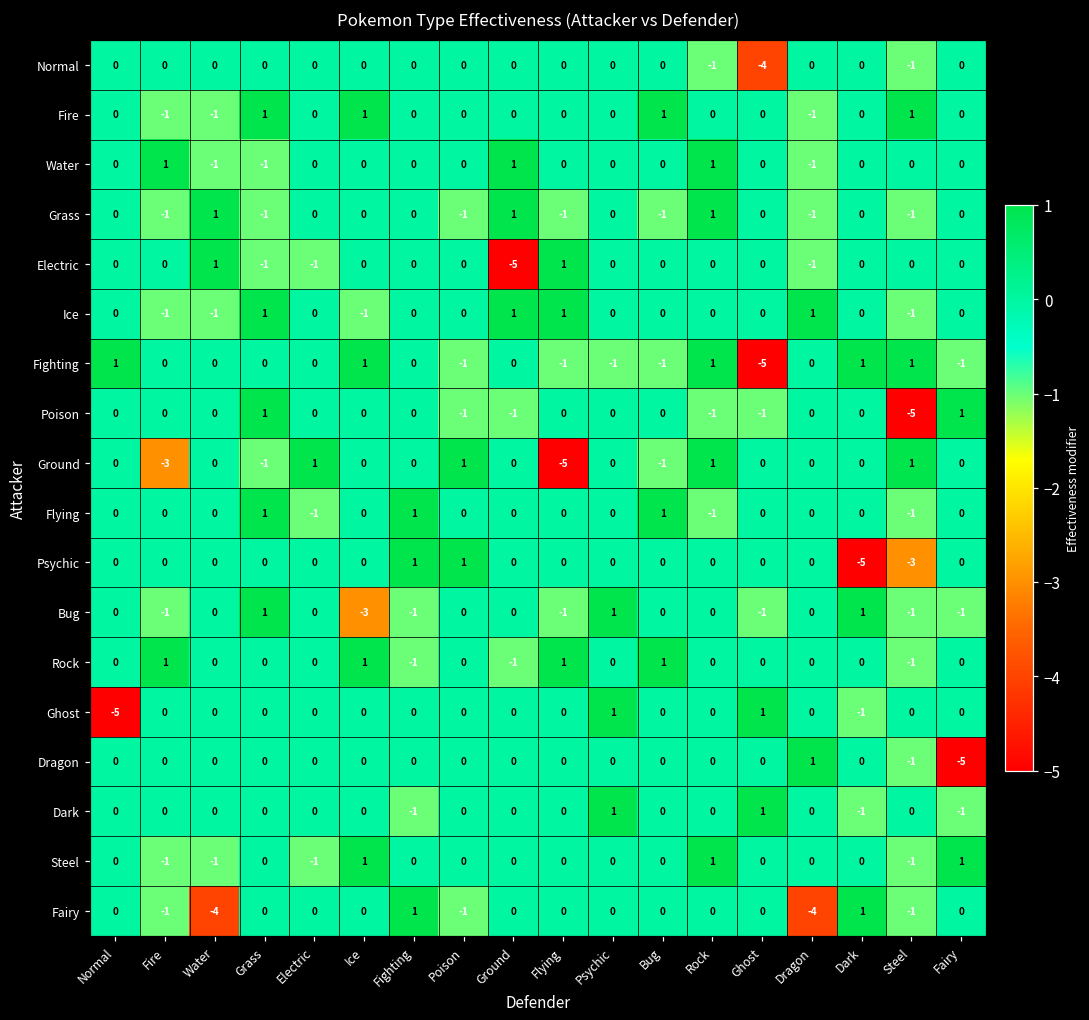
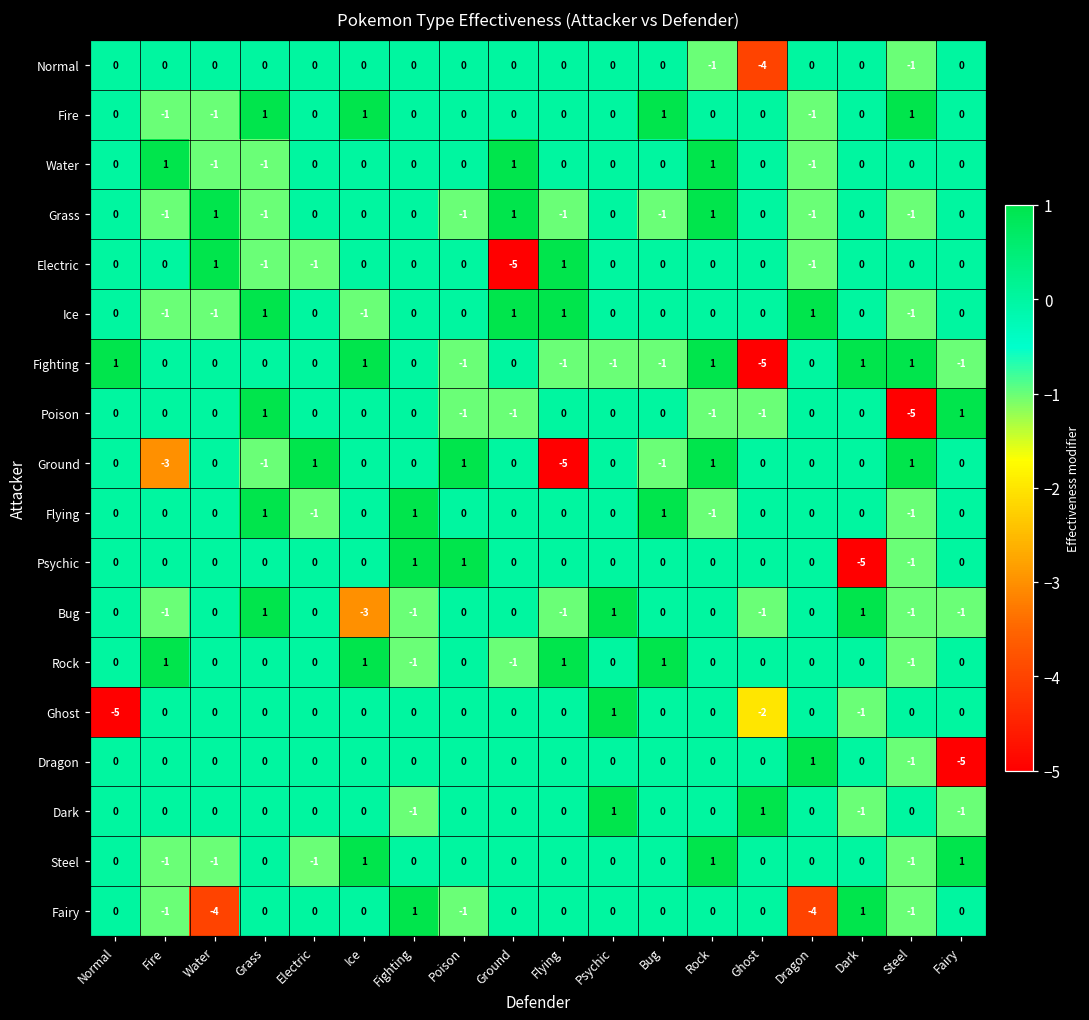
Psychic, Steel: -3 -> -1
Ghost, Ghost: 1 -> -2
